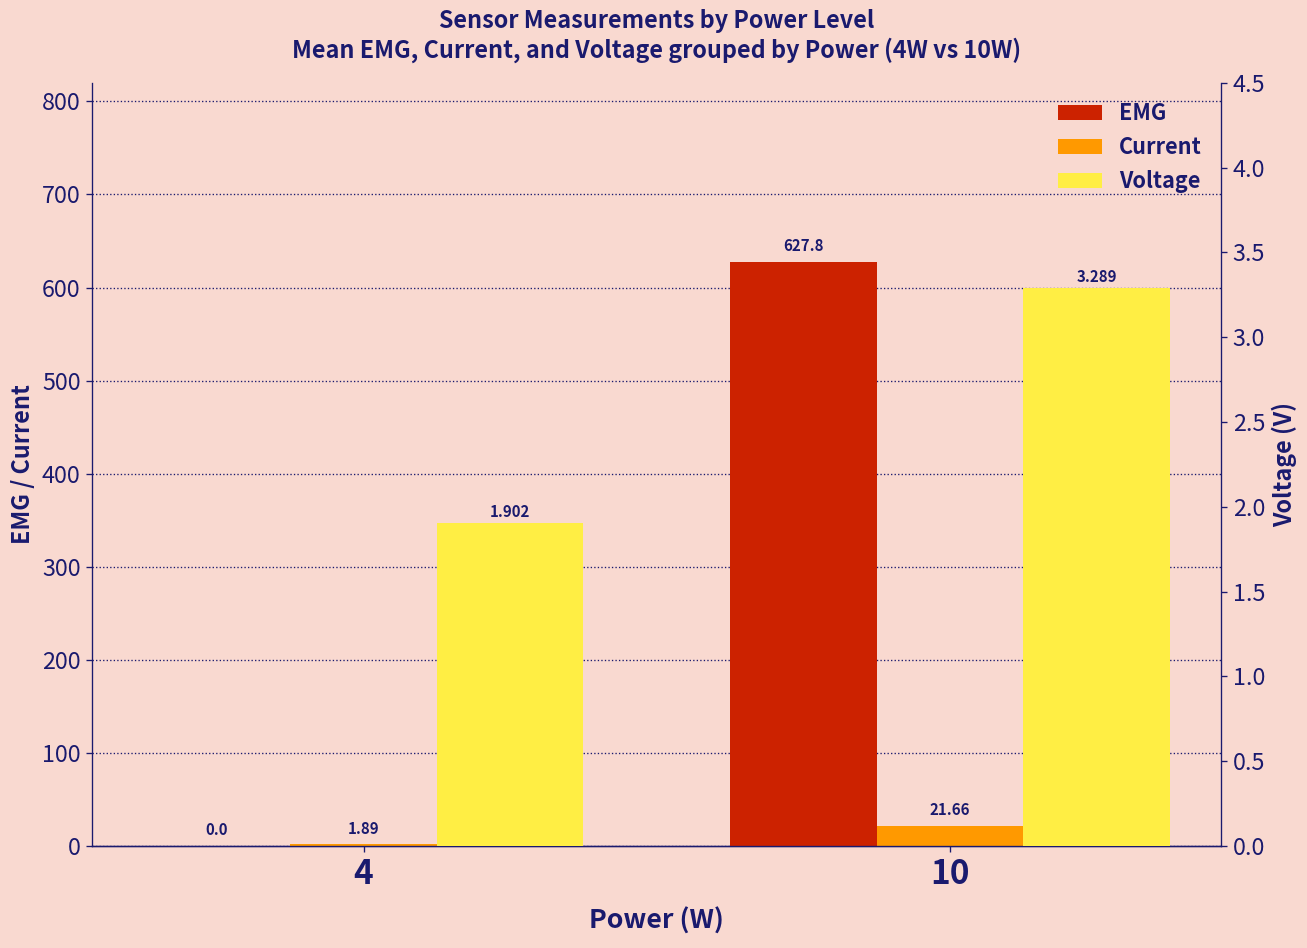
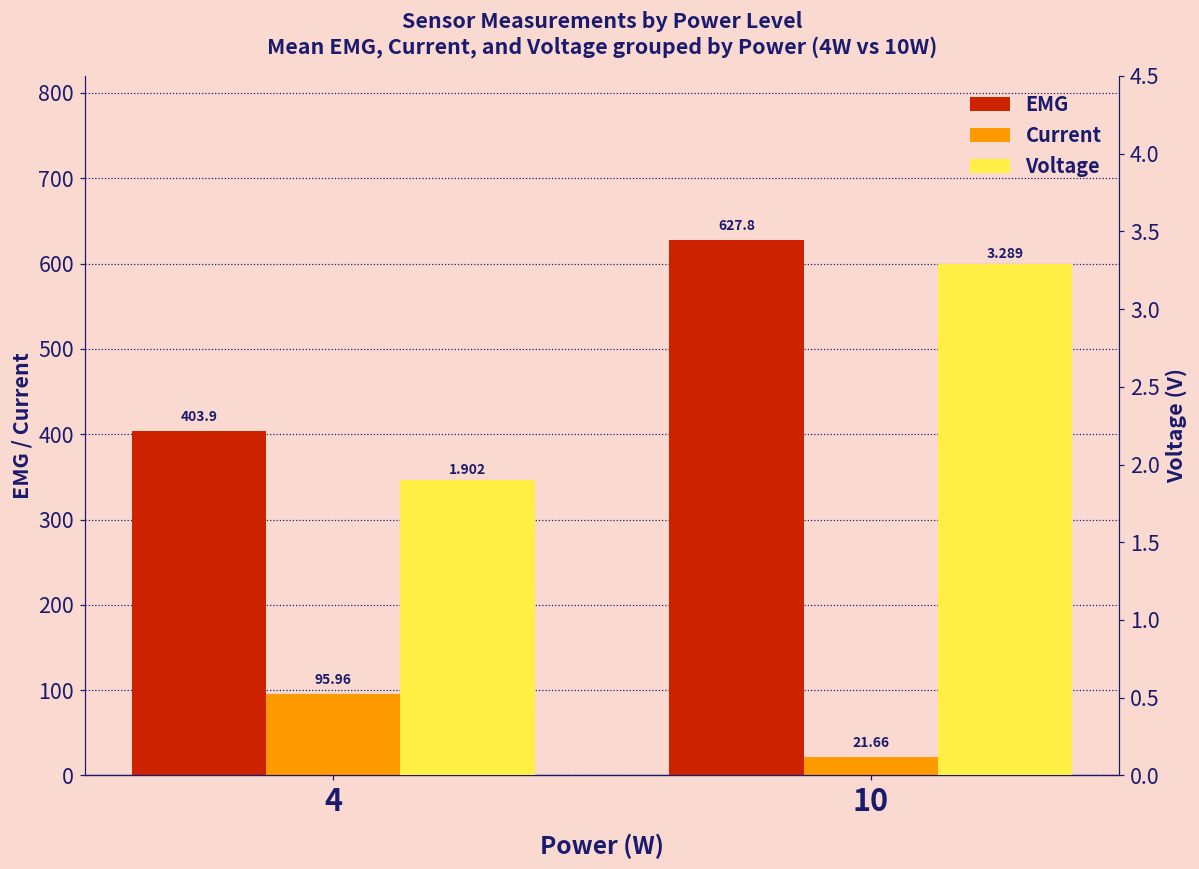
EMG, 4: 0.0 -> 403.9
Current, 4: 1.89 -> 95.96
